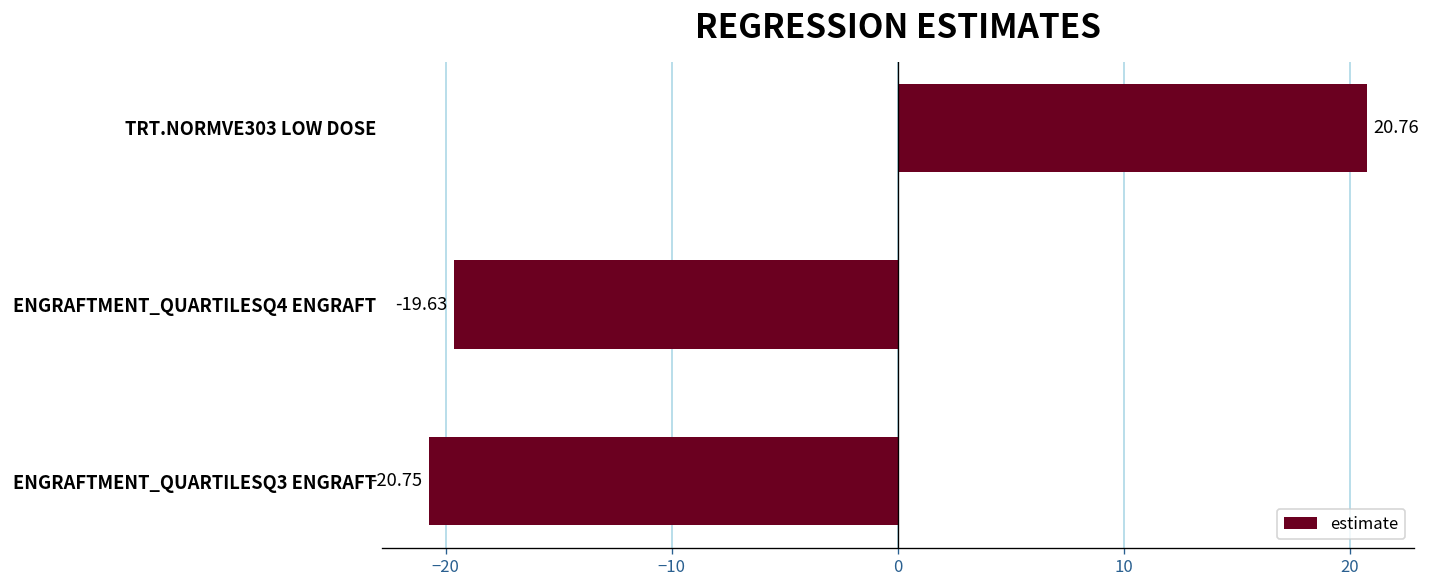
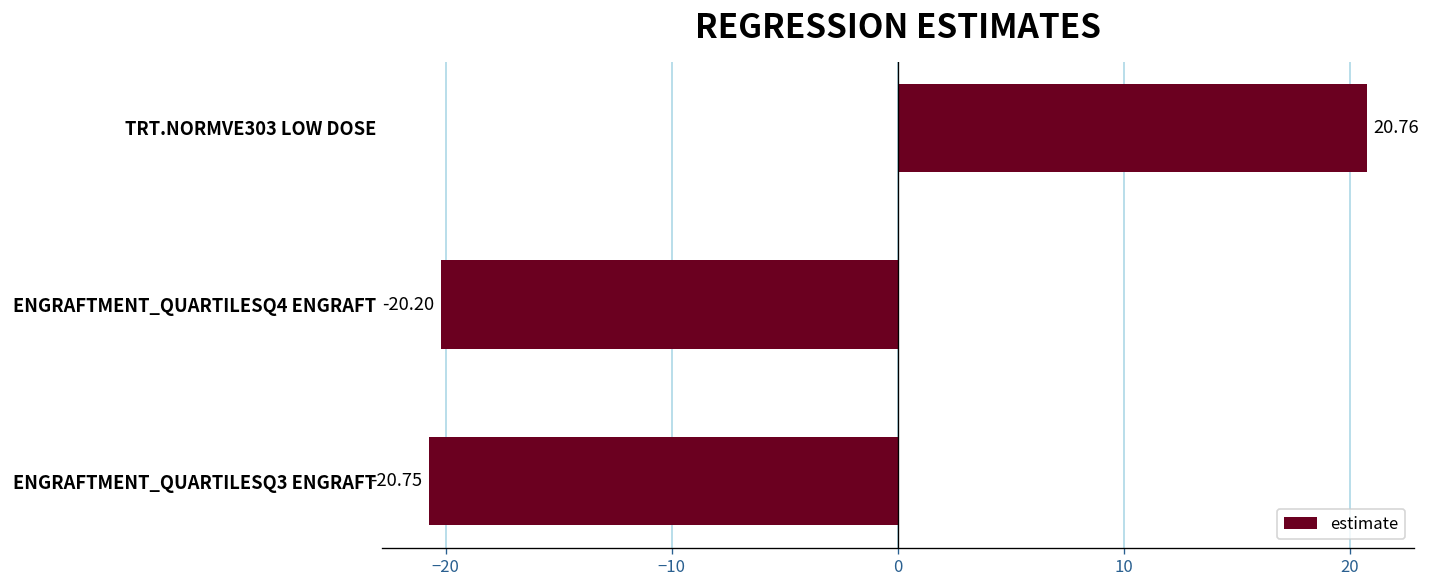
ENGRAFTMENT_QUARTILESQ4 ENGRAFT: -19.63 -> -20.20
